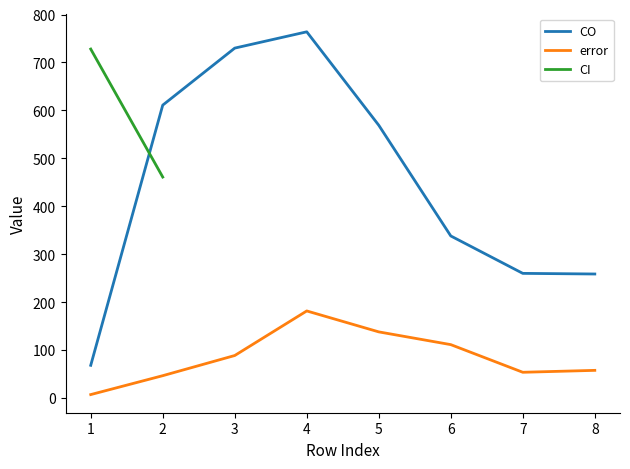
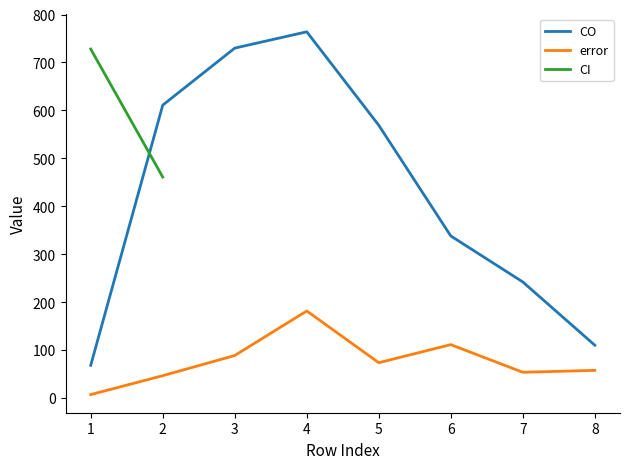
error, 5: 140 -> 70
CO, 7: 260 -> 240
CO, 8: 260 -> 110
